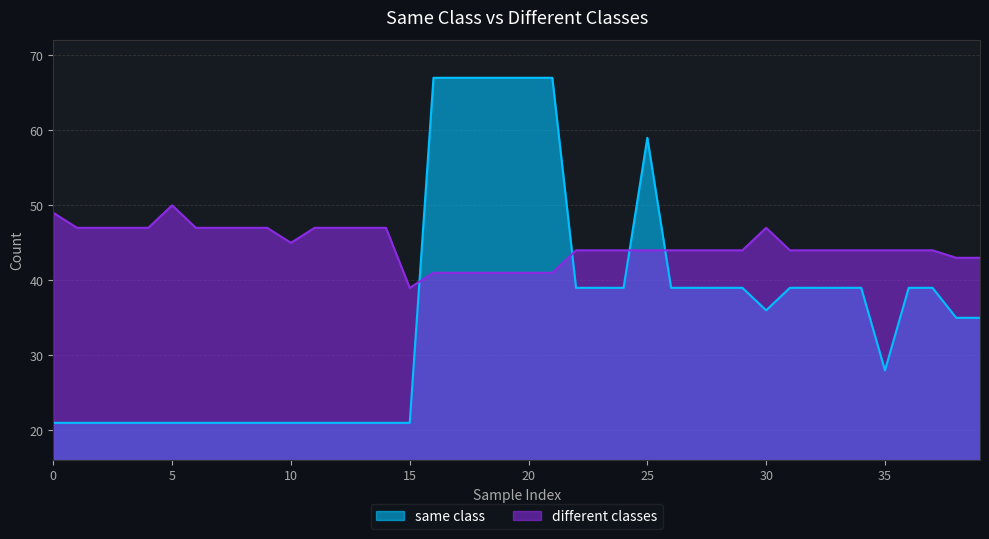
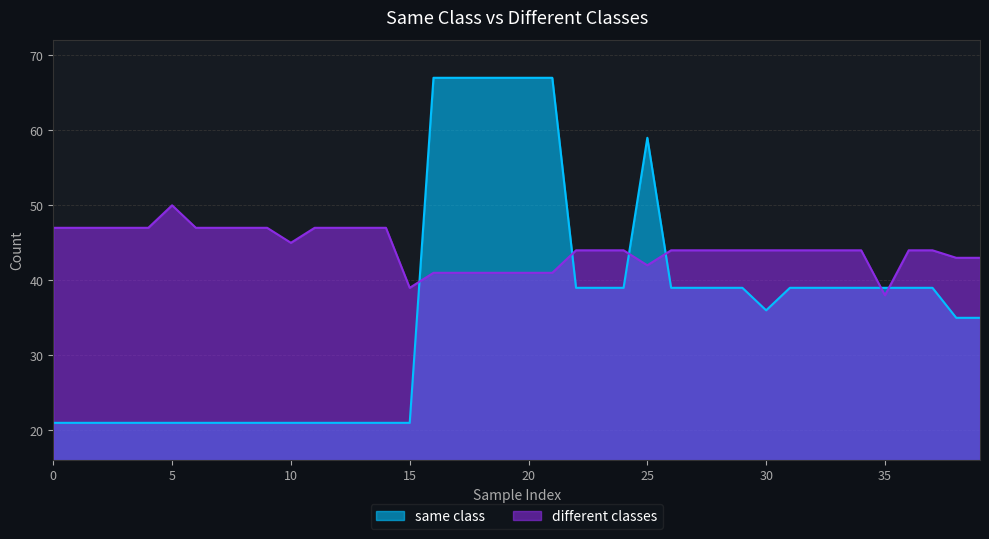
different classes, 0: 49 -> 47
different classes, 25: 44 -> 42
different classes, 30: 47 -> 44
same class, 35: 28 -> 39
different classes, 35: 44 -> 38
